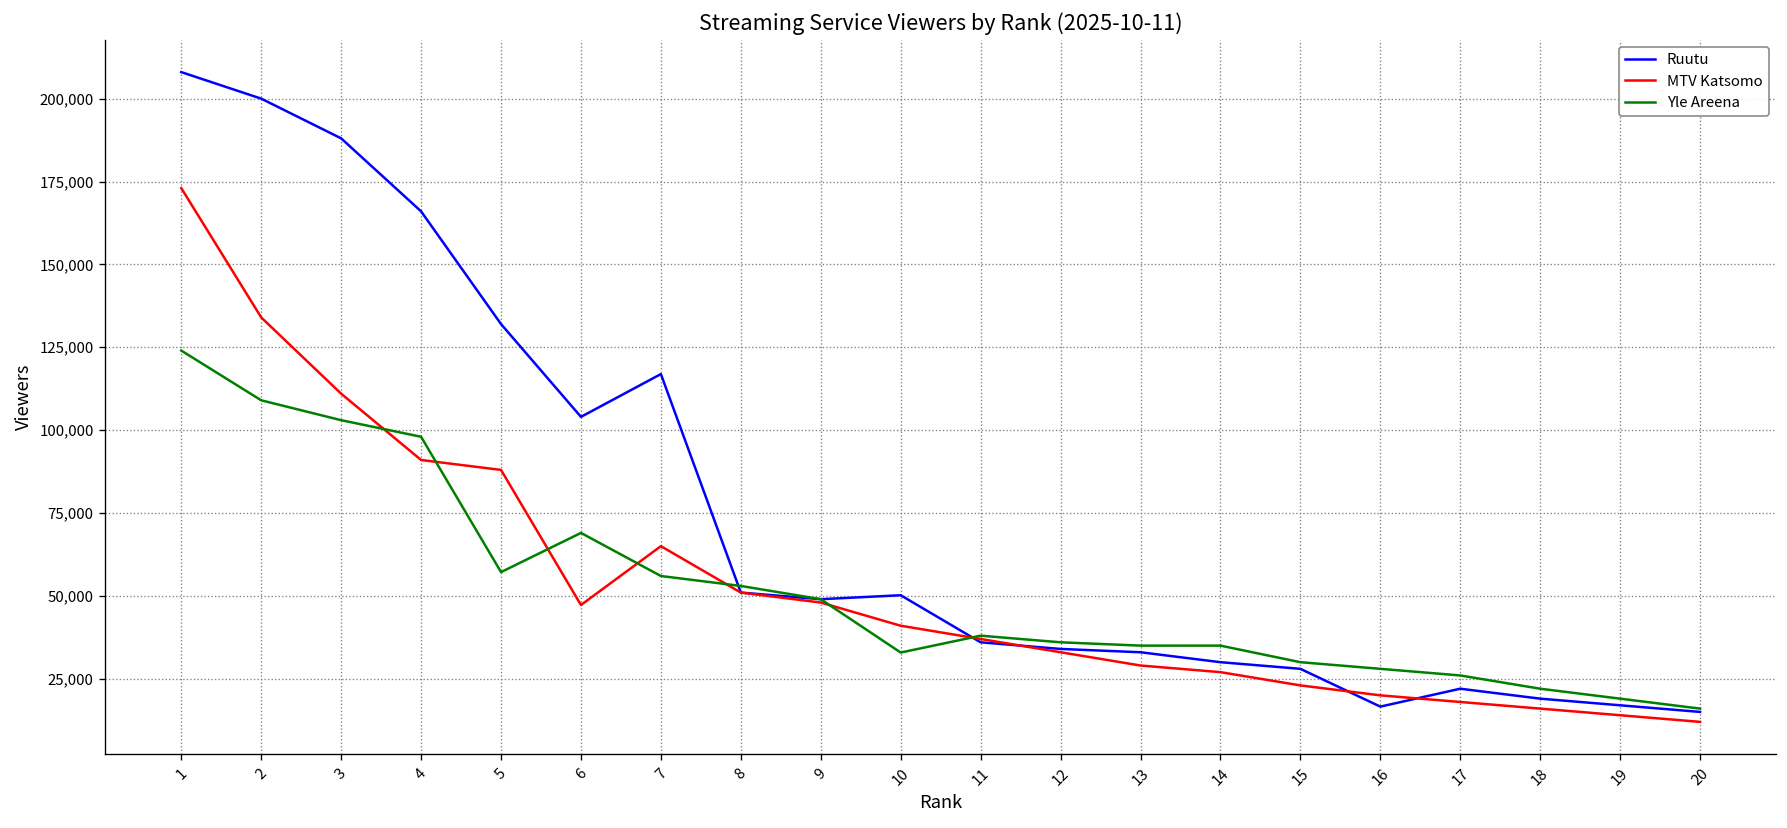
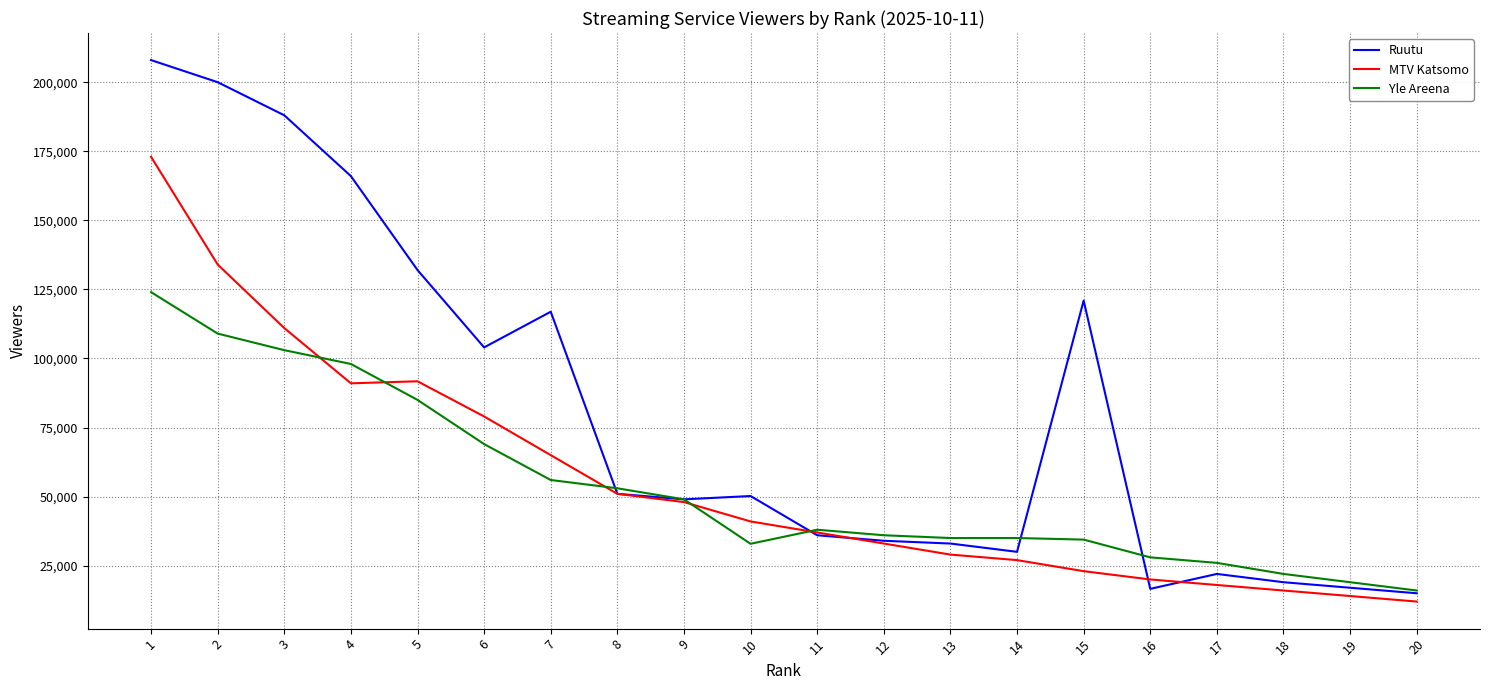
MTV Katsomo, 5: 88,000 -> 92,000
Yle Areena, 5: 57,000 -> 85,000
MTV Katsomo, 6: 47,000 -> 79,000
Ruutu, 15: 28,000 -> 121,000
Yle Areena, 15: 30,000 -> 34,000
